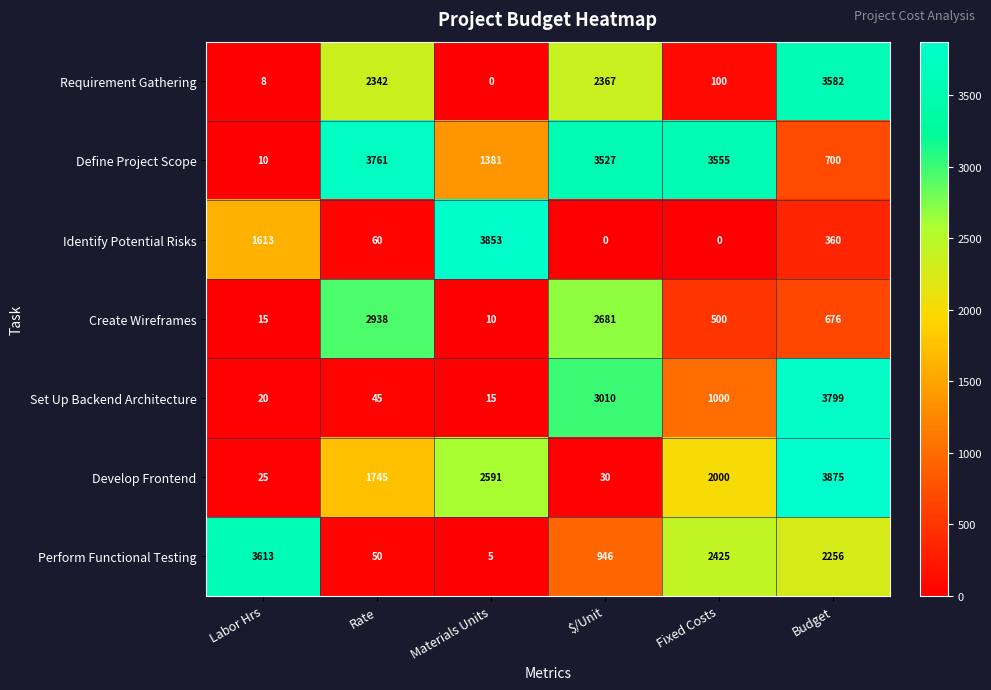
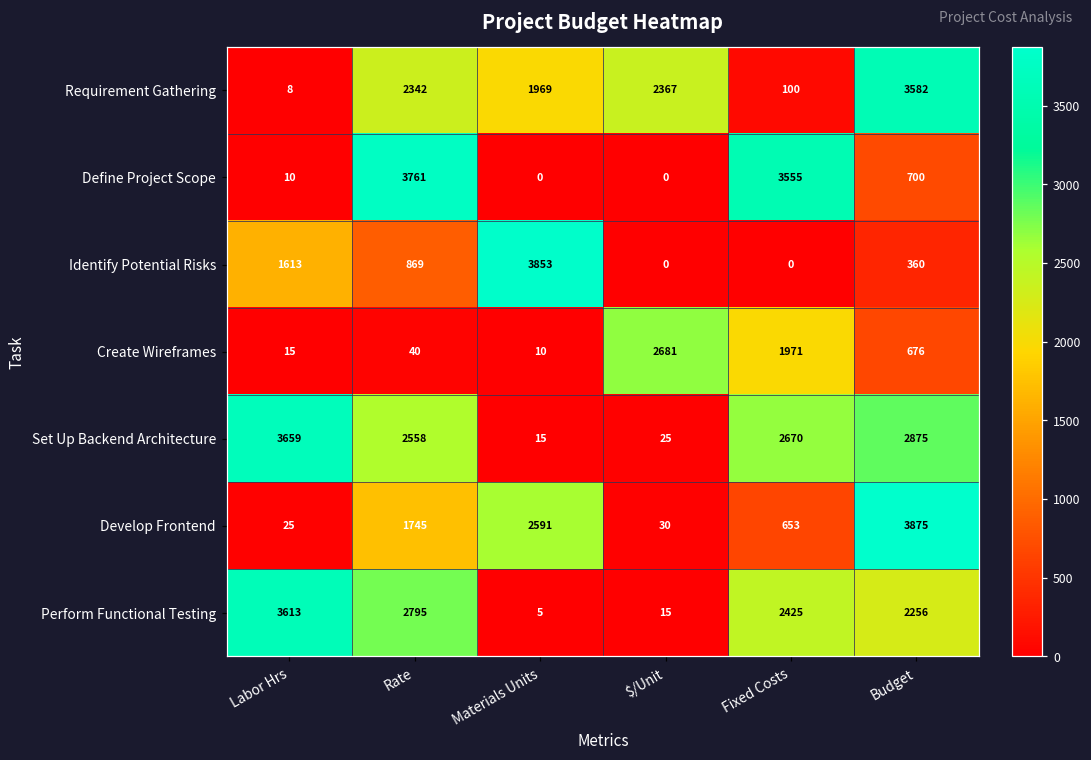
Requirement Gathering, Materials Units: 0 -> 1969
Define Project Scope, Materials Units: 1381 -> 0
Define Project Scope, $/Unit: 3527 -> 0
Identify Potential Risks, Rate: 60 -> 869
Create Wireframes, Rate: 2938 -> 40
Create Wireframes, Fixed Costs: 500 -> 1971
Set Up Backend Architecture, Labor Hrs: 20 -> 3659
Set Up Backend Architecture, Rate: 45 -> 2558
Set Up Backend Architecture, $/Unit: 3010 -> 25
Set Up Backend Architecture, Fixed Costs: 1000 -> 2670
Set Up Backend Architecture, Budget: 3799 -> 2875
Develop Frontend, Fixed Costs: 2000 -> 653
Perform Functional Testing, Rate: 50 -> 2795
Perform Functional Testing, $/Unit: 946 -> 15
